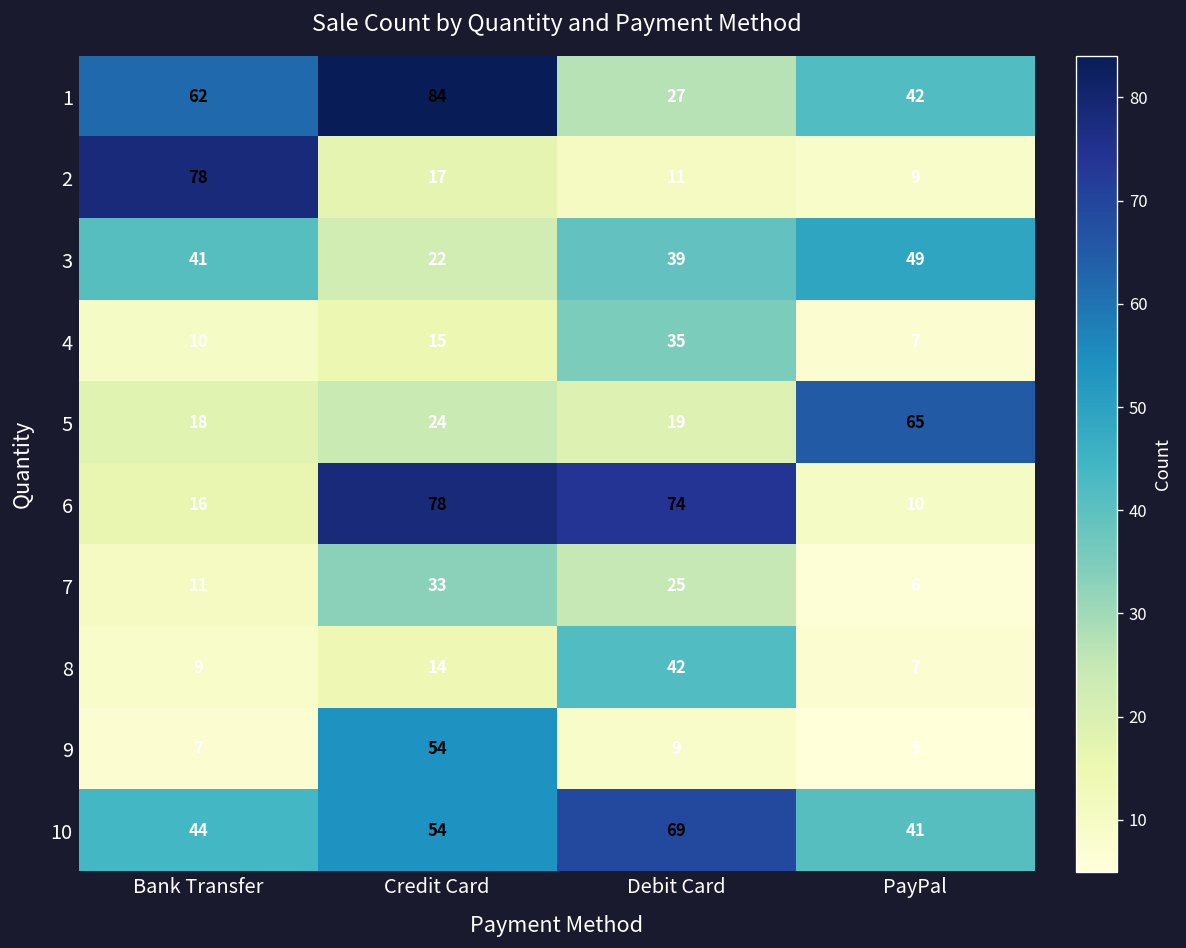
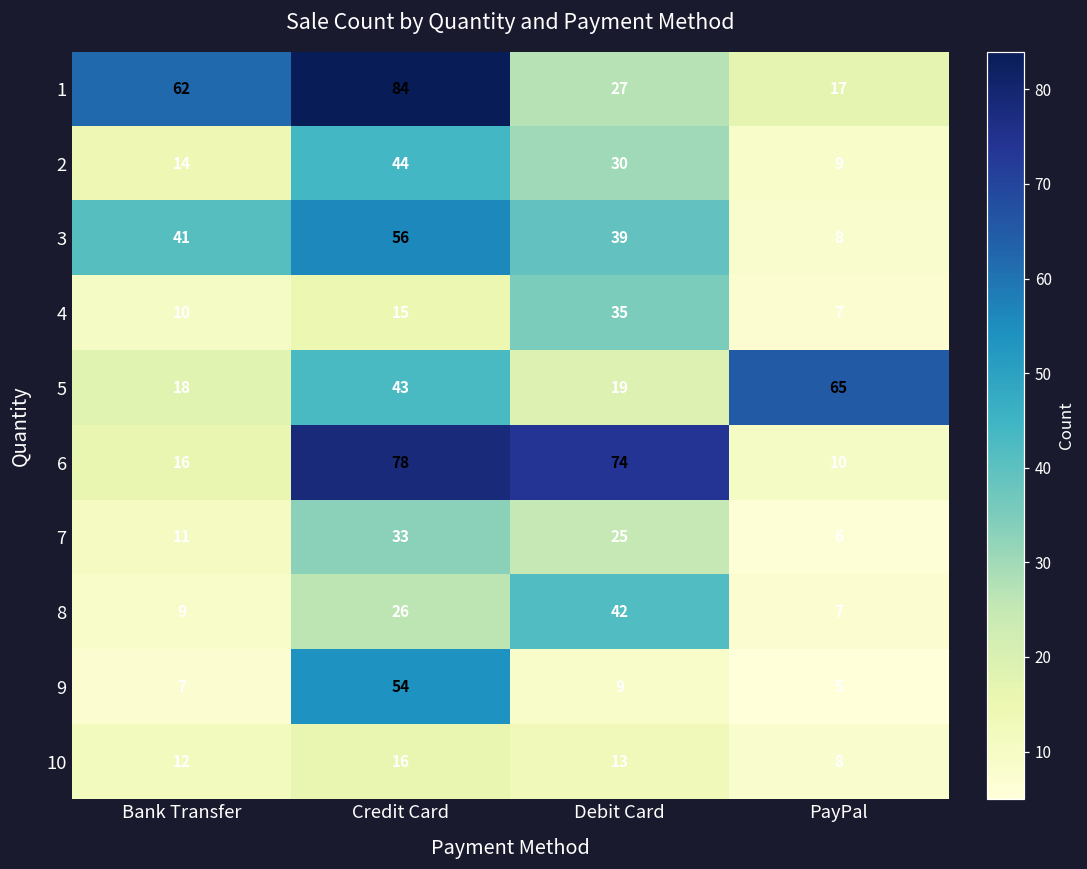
1, PayPal: 42 -> 17
2, Bank Transfer: 78 -> 14
2, Credit Card: 17 -> 44
2, Debit Card: 11 -> 30
3, Credit Card: 22 -> 56
3, PayPal: 49 -> 8
5, Credit Card: 24 -> 43
8, Credit Card: 14 -> 26
10, Bank Transfer: 44 -> 12
10, Credit Card: 54 -> 16
10, Debit Card: 69 -> 13
10, PayPal: 41 -> 8
